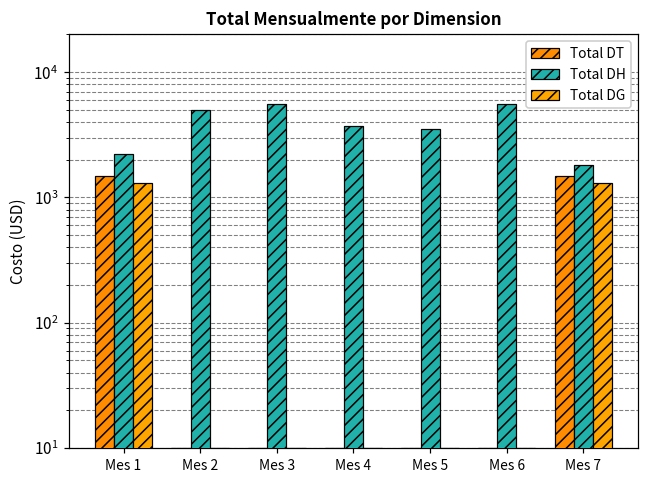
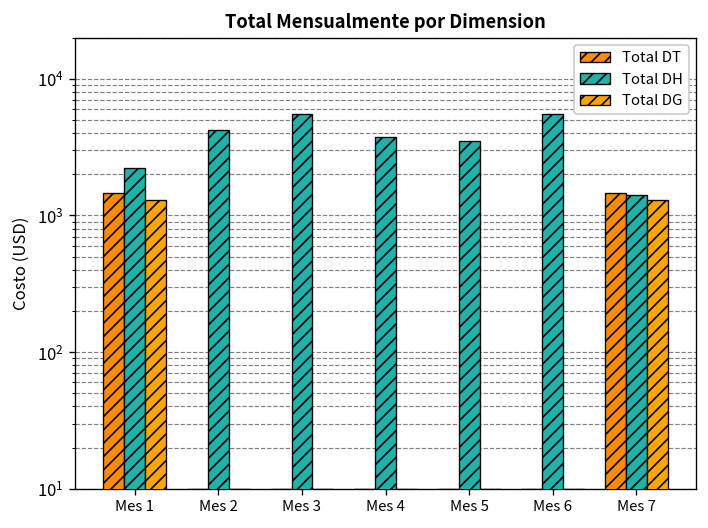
Total DH, Mes 2: 5000 -> 4200
Total DH, Mes 7: 1800 -> 1400
